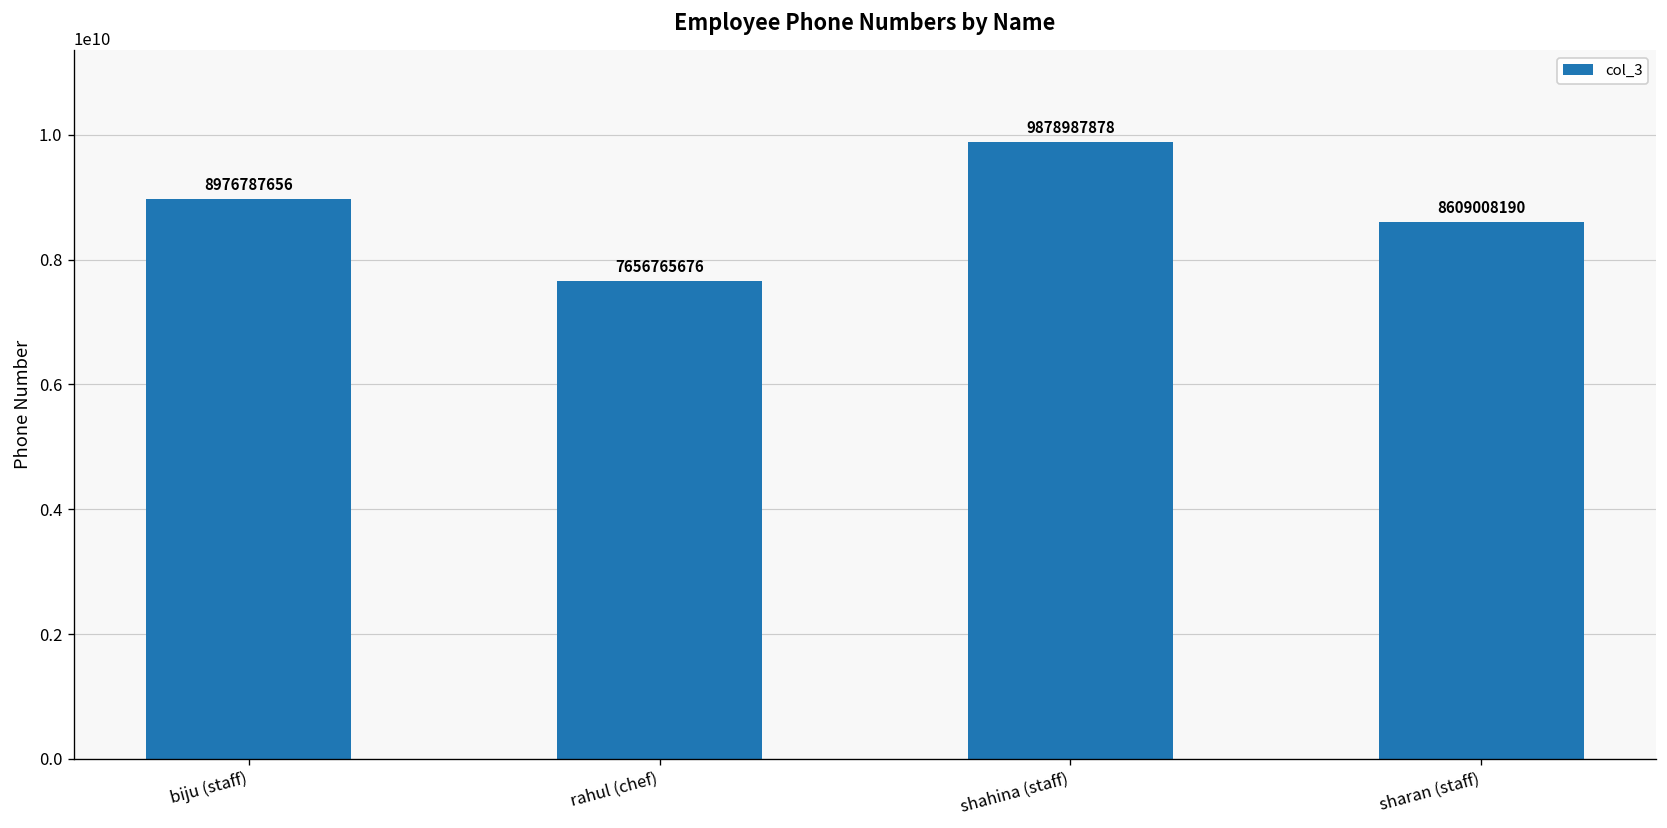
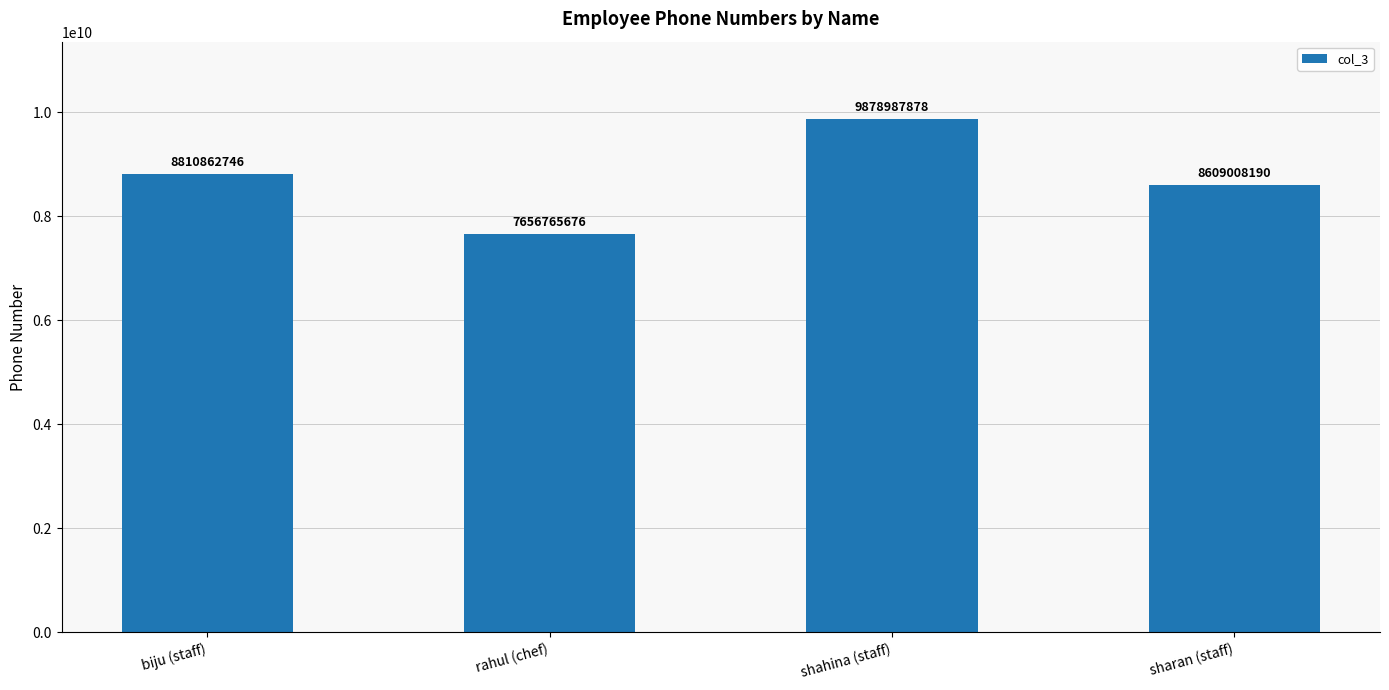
biju (staff): 8976787656 -> 8810862746
